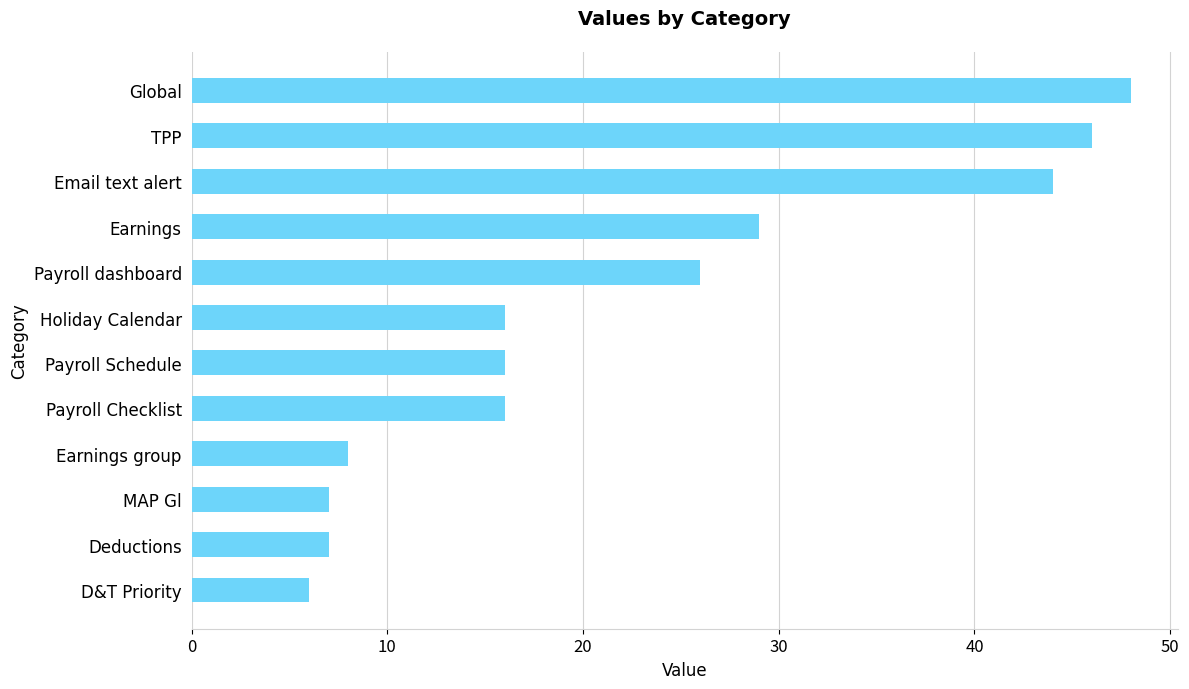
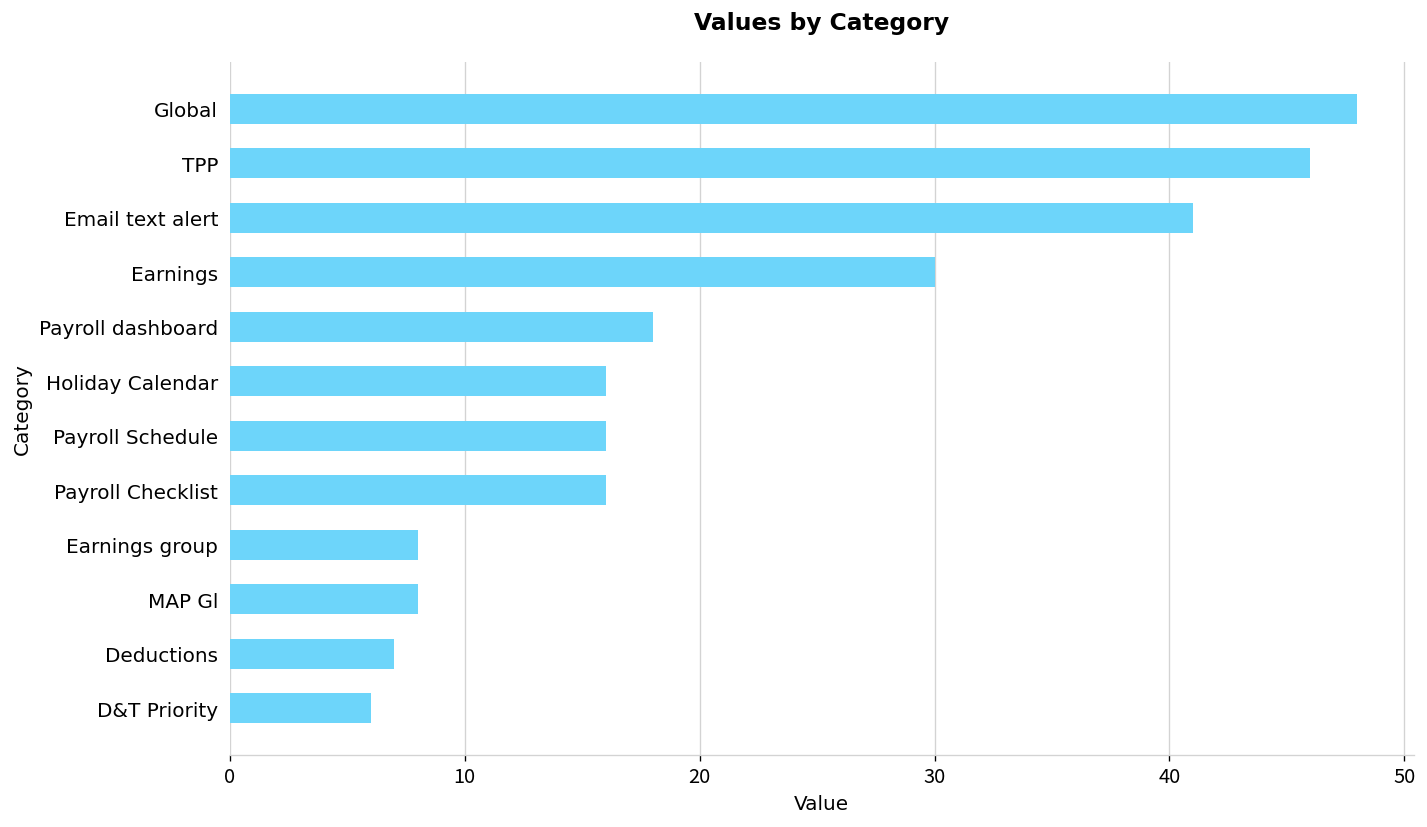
Email text alert: 44 -> 41
Earnings: 29 -> 30
Payroll dashboard: 26 -> 18
MAP Gl: 7 -> 8
